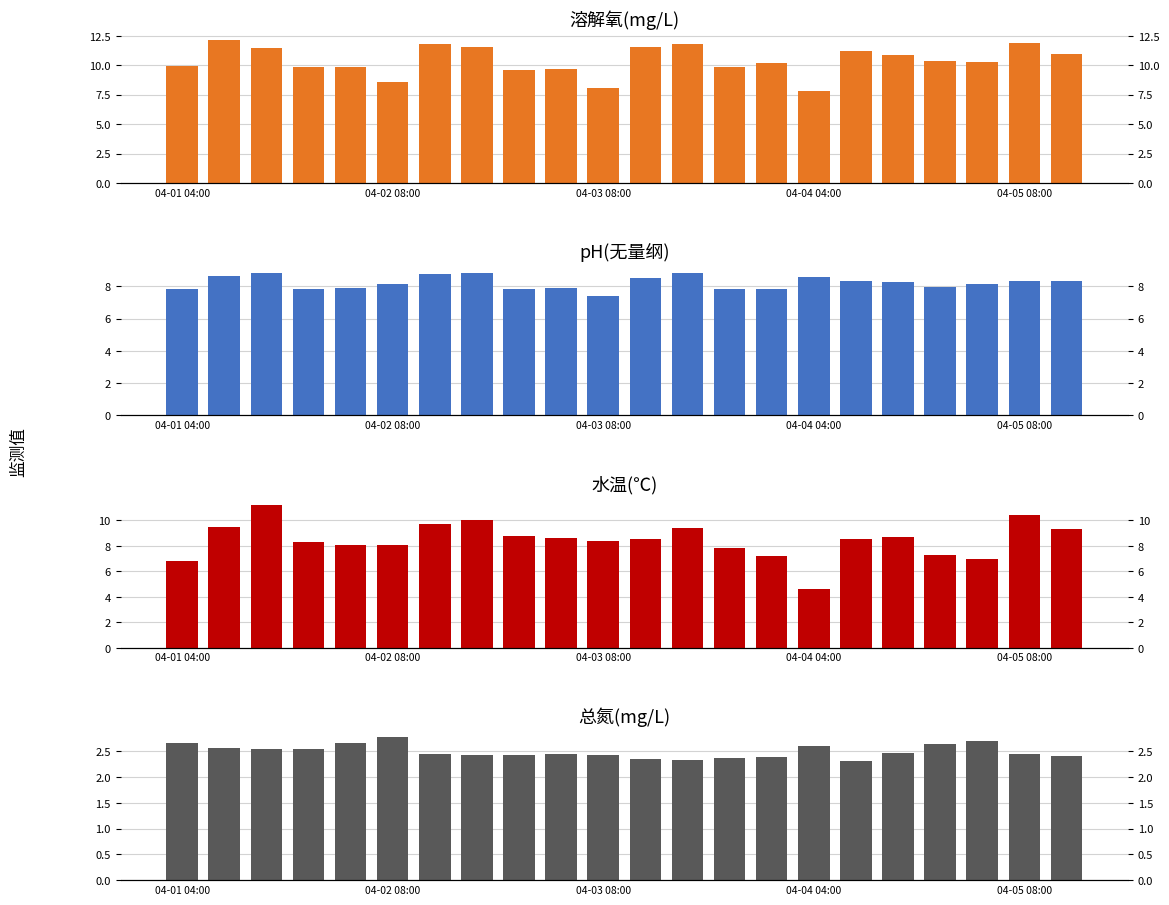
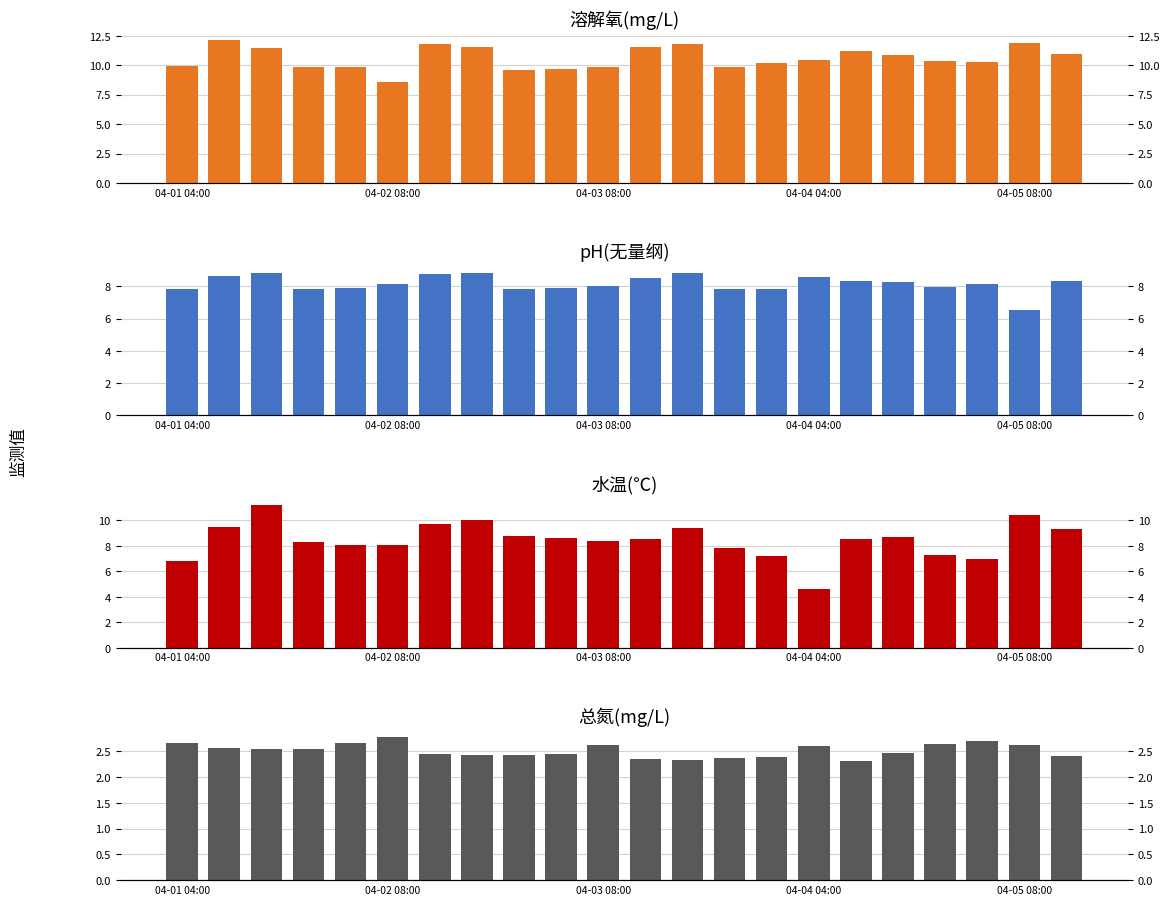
溶解氧(mg/L), 04-03 08:00: 8.1 -> 9.9
溶解氧(mg/L), 04-04 04:00: 7.8 -> 10.4
pH(无量纲), 04-03 08:00: 7.4 -> 8.0
pH(无量纲), 04-05 08:00: 8.3 -> 6.5
总氮(mg/L), 04-03 08:00: 2.4 -> 2.6
总氮(mg/L), 04-05 08:00: 2.5 -> 2.6
